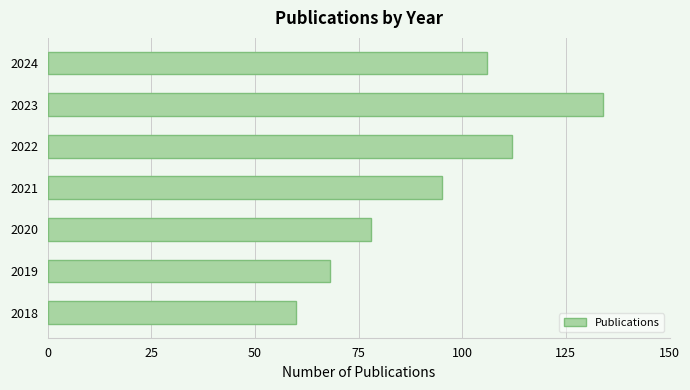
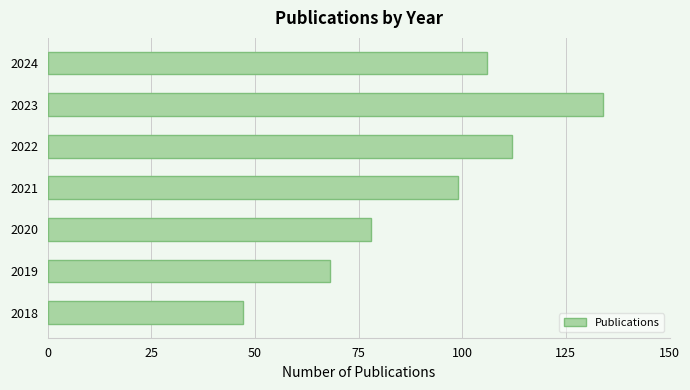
2021: 95 -> 99
2018: 60 -> 47
